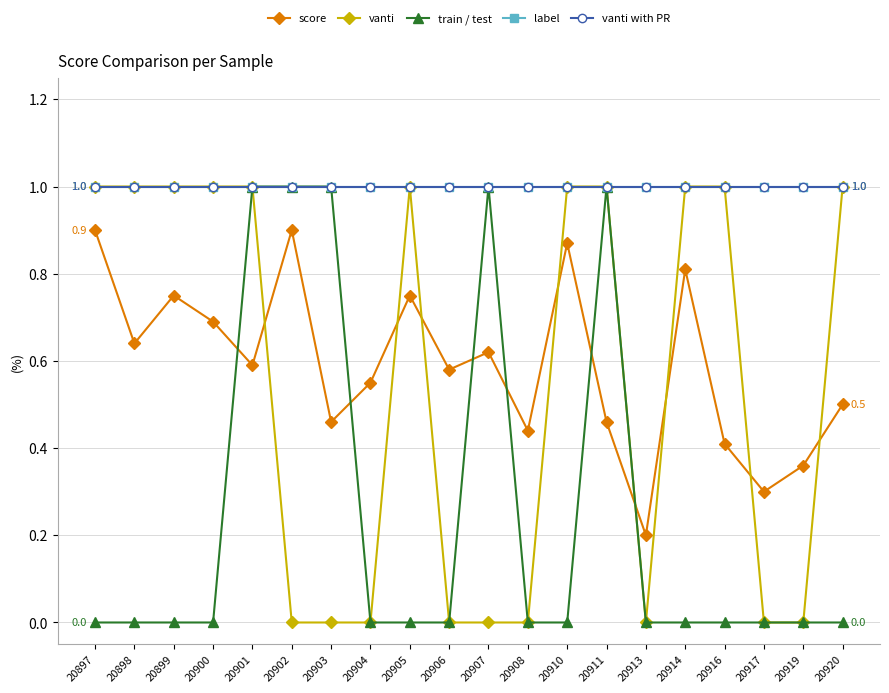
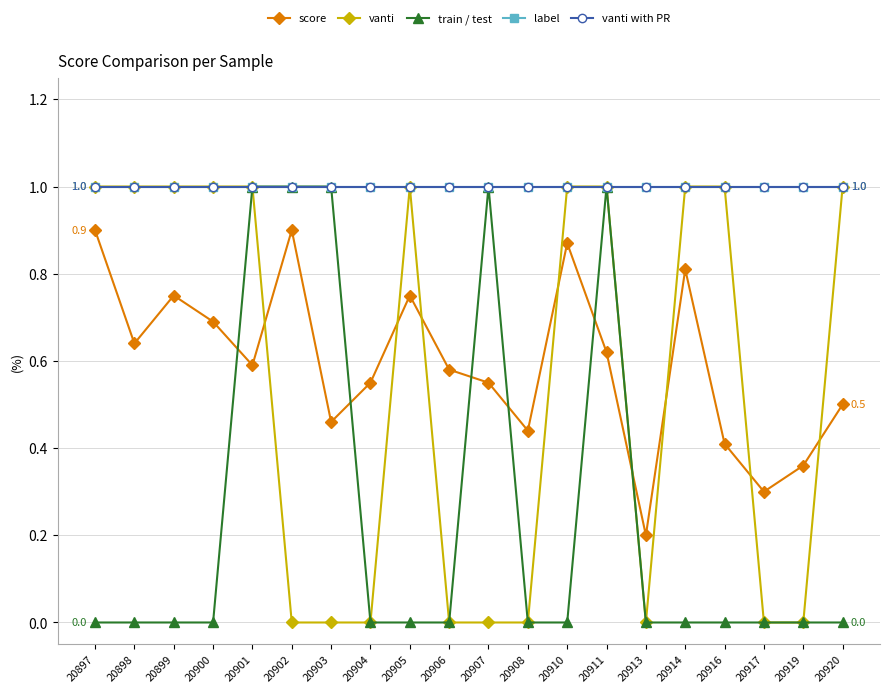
score, 20907: 0.62 -> 0.55
score, 20911: 0.46 -> 0.62
